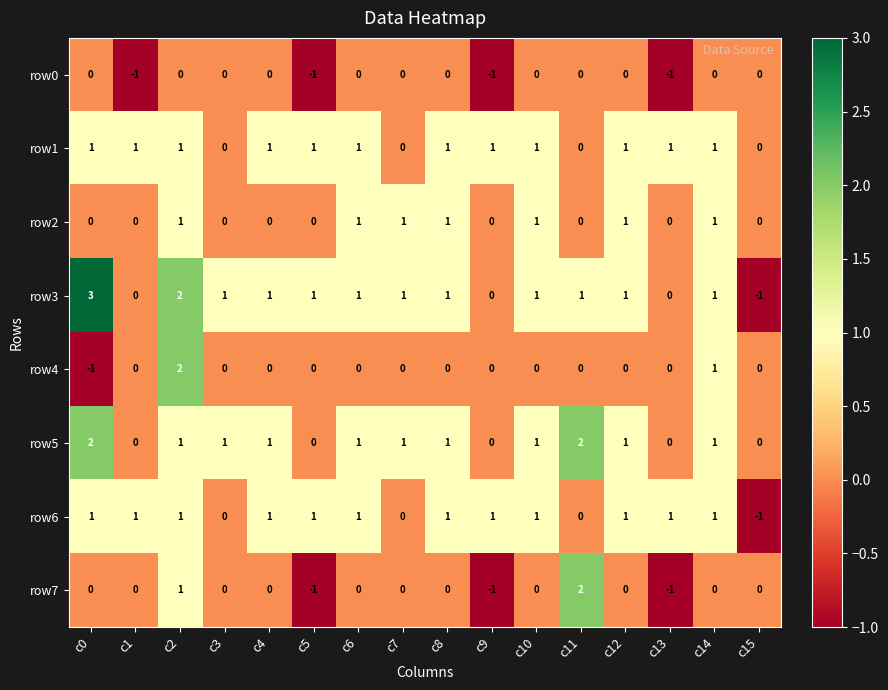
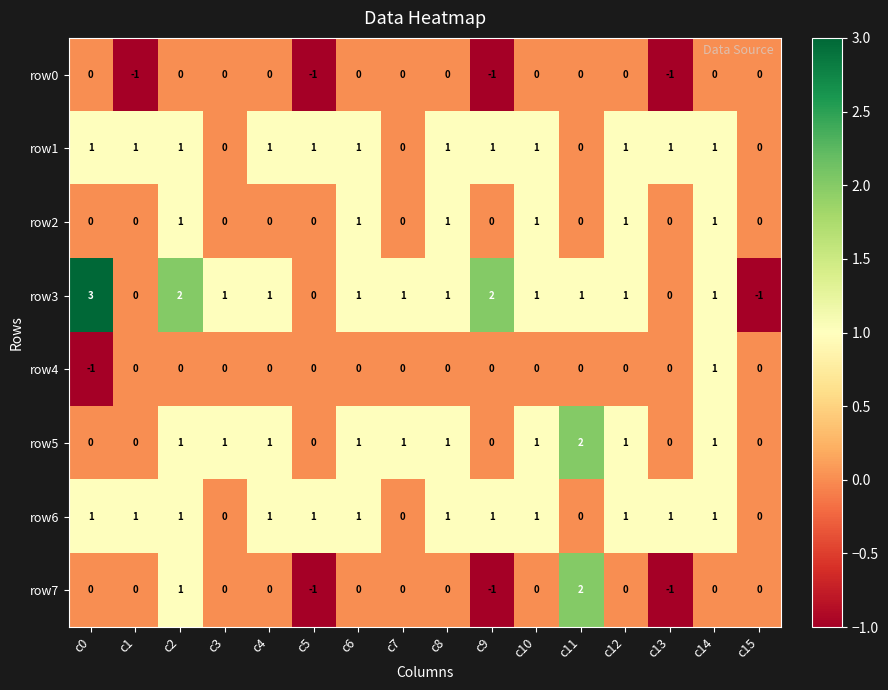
row2, c7: 1 -> 0
row3, c5: 1 -> 0
row3, c9: 0 -> 2
row4, c2: 2 -> 0
row5, c0: 2 -> 0
row6, c15: -1 -> 0
